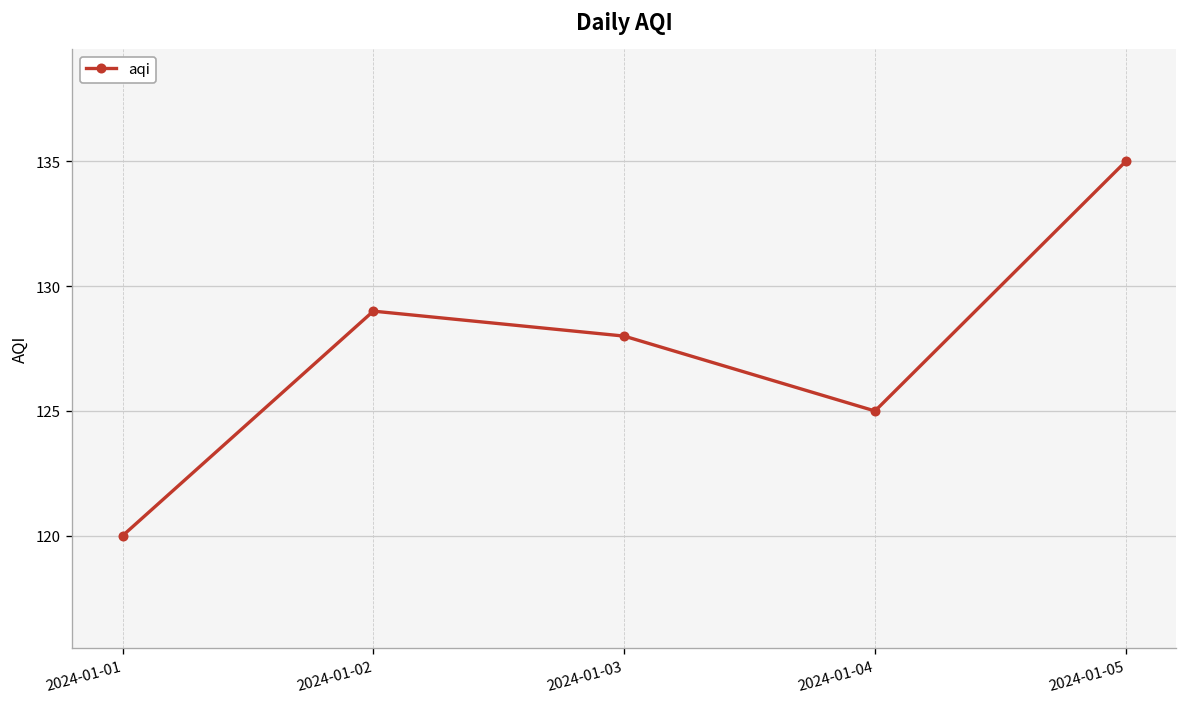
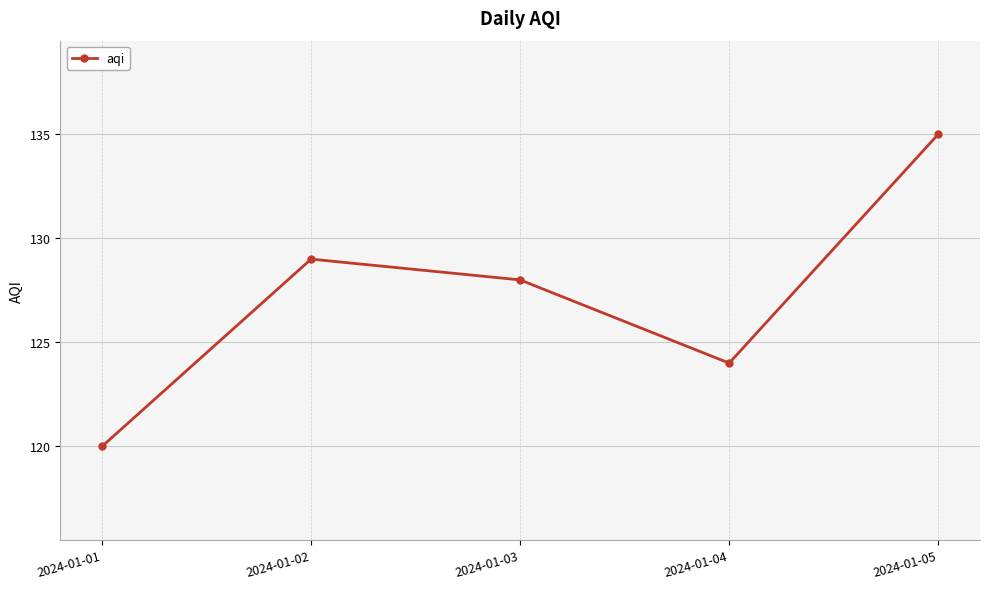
2024-01-04: 125 -> 124
